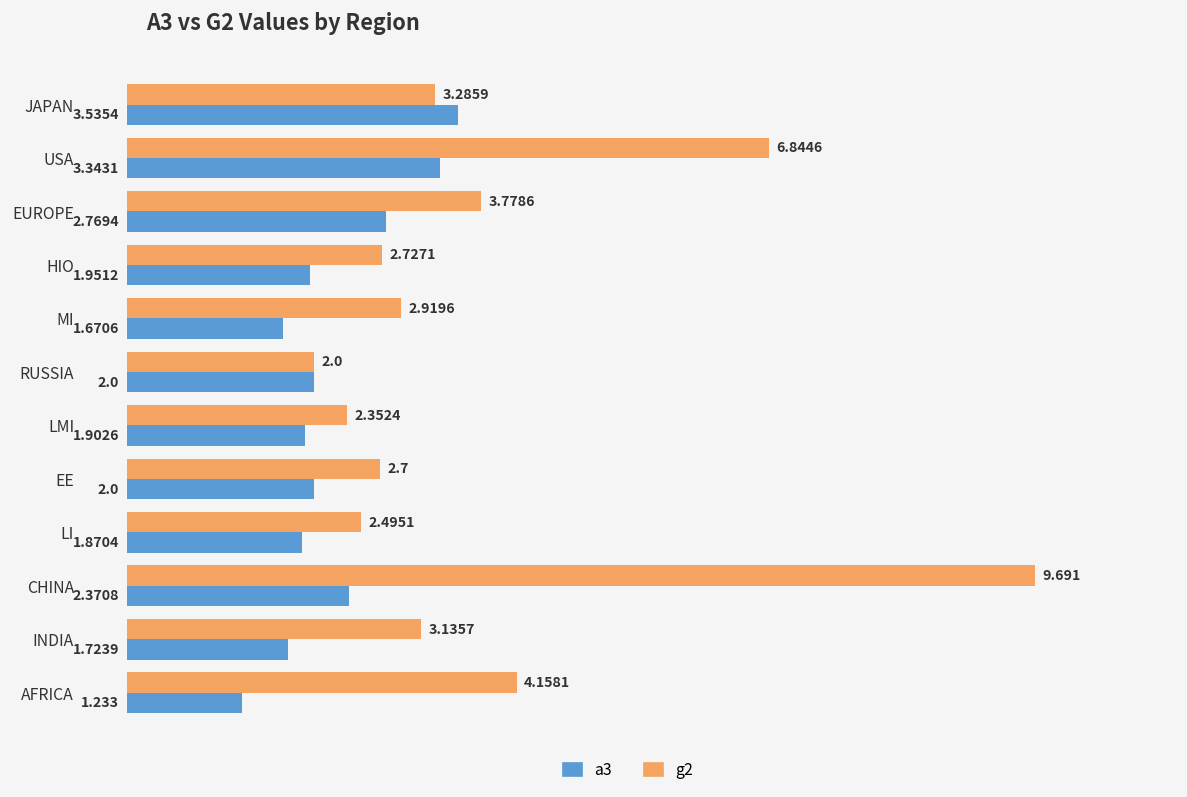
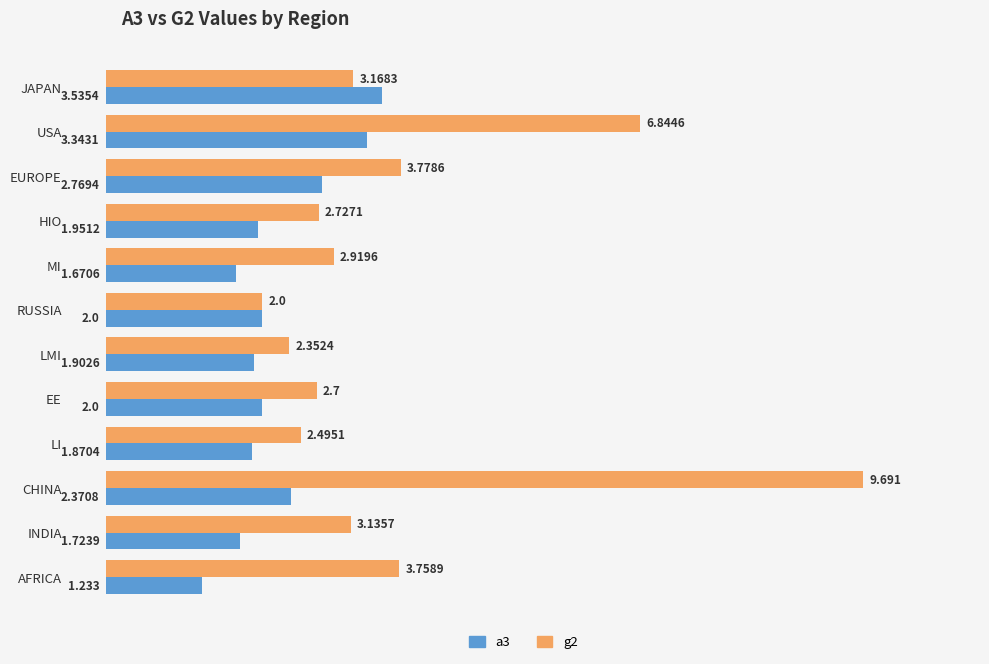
g2, JAPAN: 3.2859 -> 3.1683
g2, AFRICA: 4.1581 -> 3.7589
